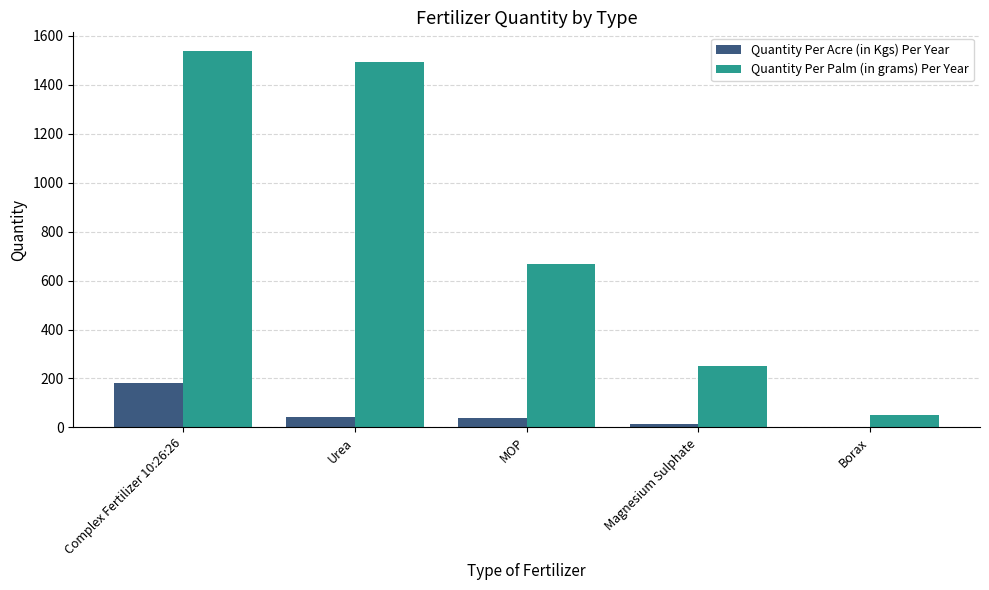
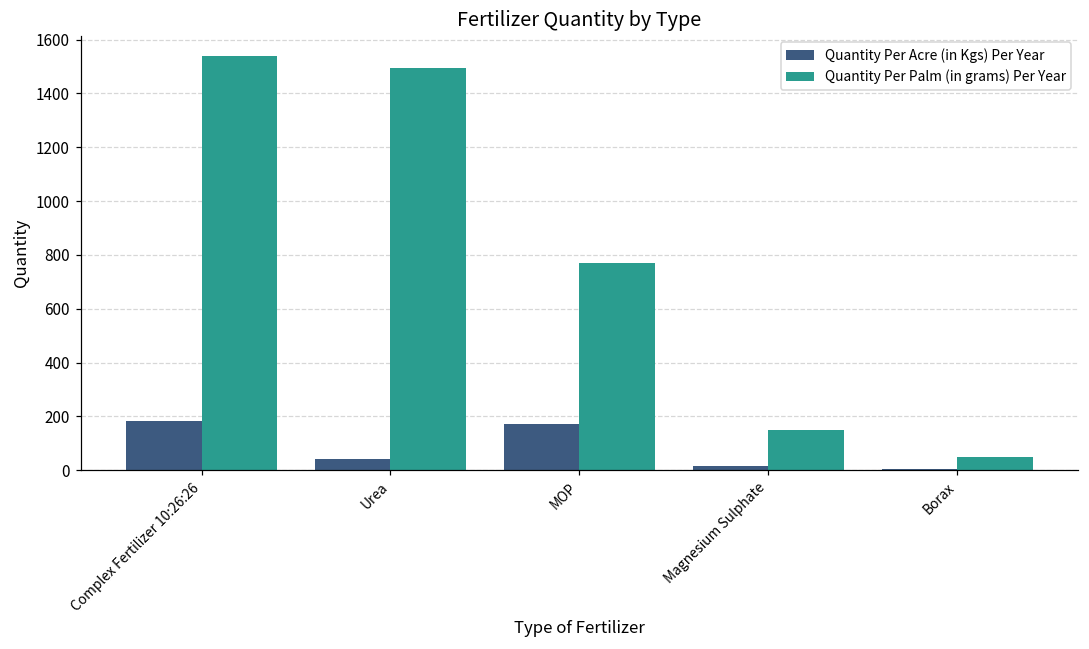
Quantity Per Acre (in Kgs) Per Year, MOP: 40 -> 170
Quantity Per Palm (in grams) Per Year, MOP: 670 -> 770
Quantity Per Palm (in grams) Per Year, Magnesium Sulphate: 250 -> 150
